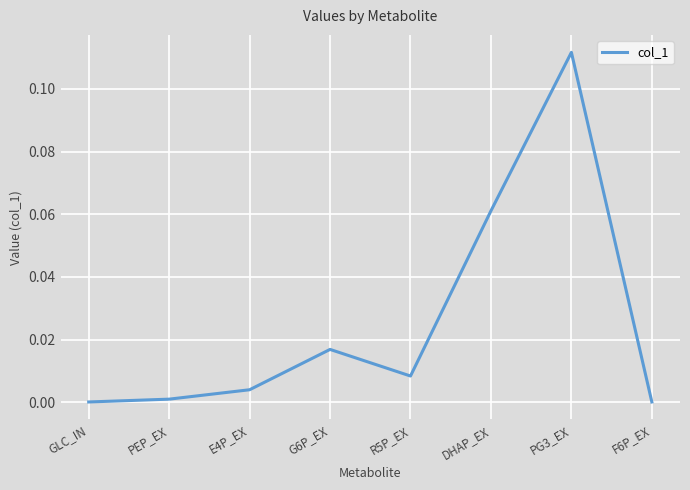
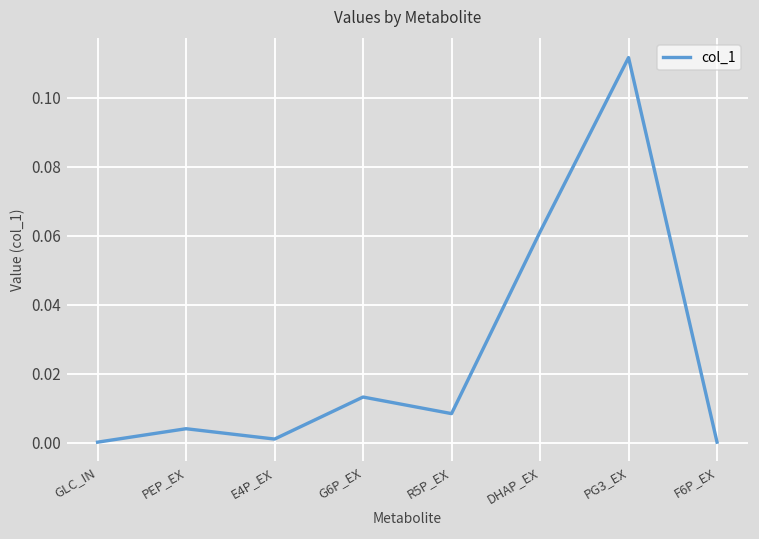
PEP_EX: 0.001 -> 0.004
E4P_EX: 0.004 -> 0.001
G6P_EX: 0.017 -> 0.013
